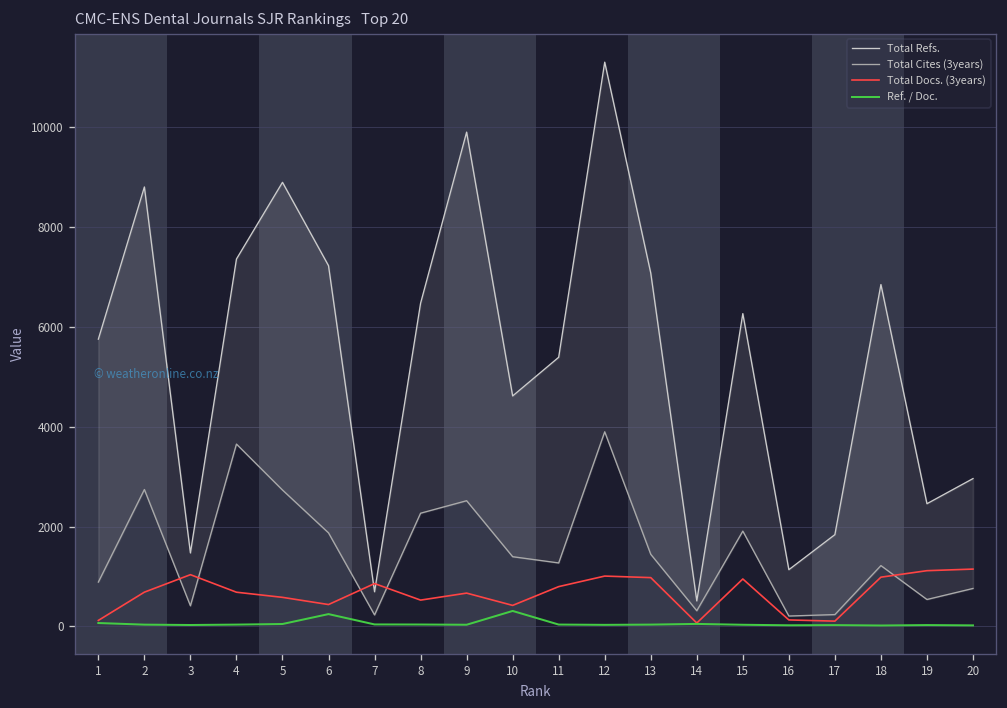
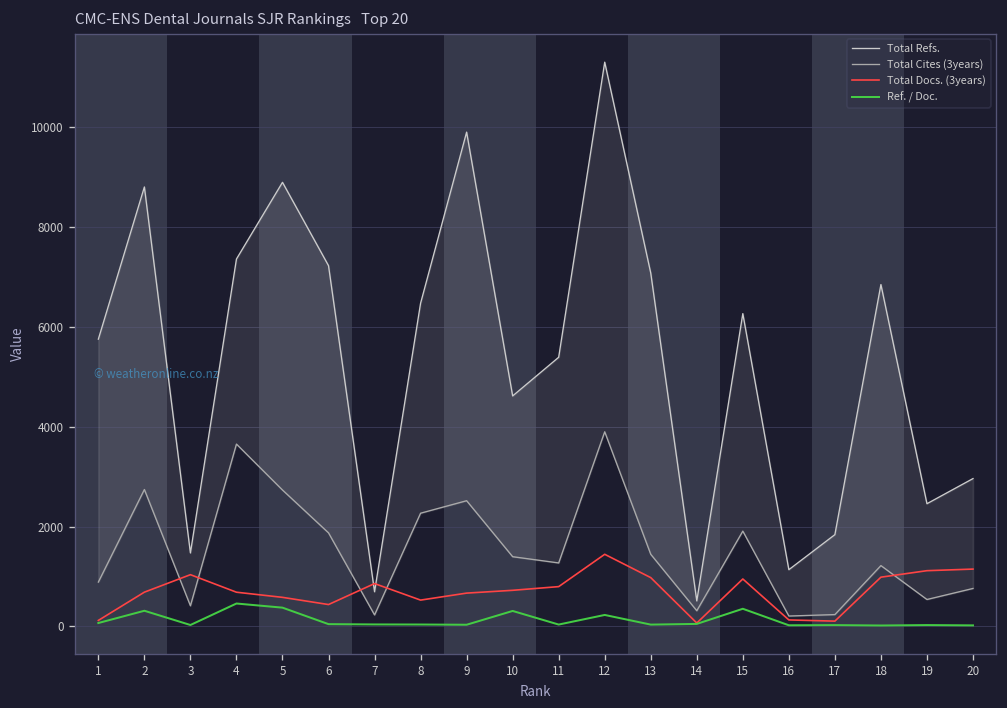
Ref. / Doc., 2: 0 -> 300
Ref. / Doc., 4: 0 -> 500
Ref. / Doc., 5: 0 -> 400
Ref. / Doc., 6: 200 -> 0
Total Docs. (3years), 10: 400 -> 700
Total Docs. (3years), 12: 1000 -> 1400
Ref. / Doc., 12: 0 -> 200
Ref. / Doc., 15: 0 -> 400
